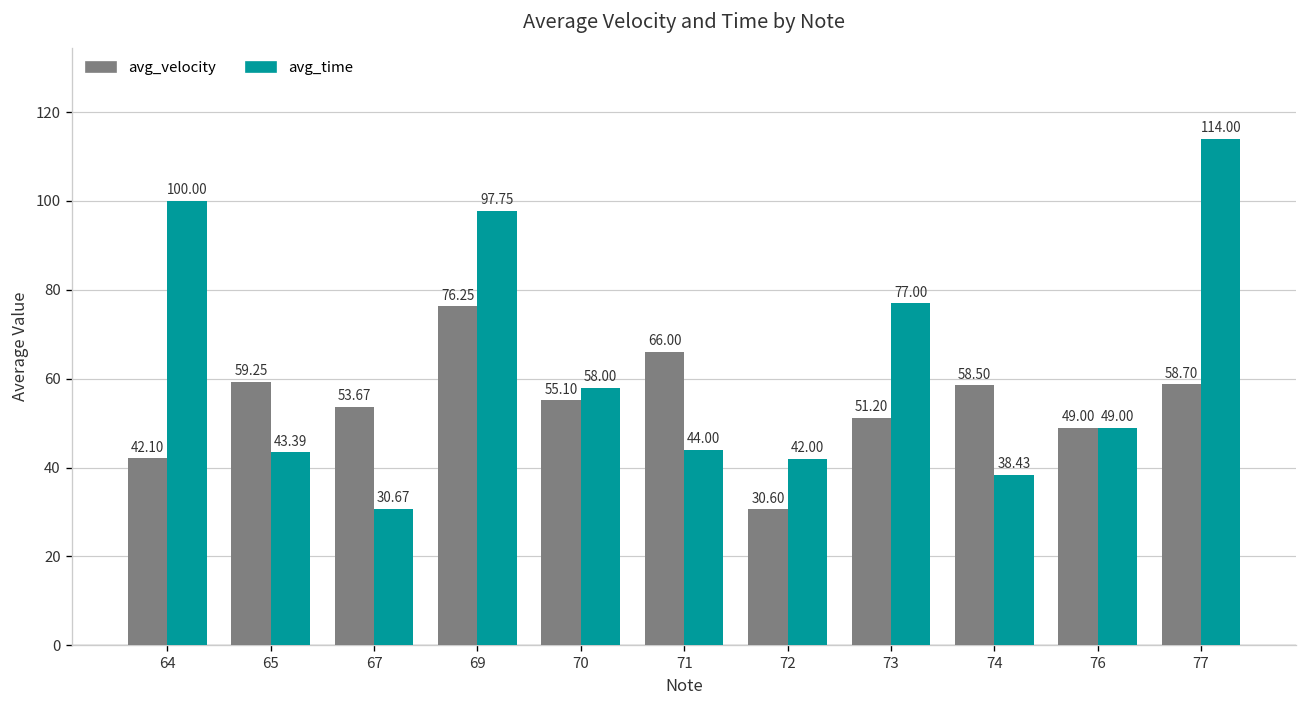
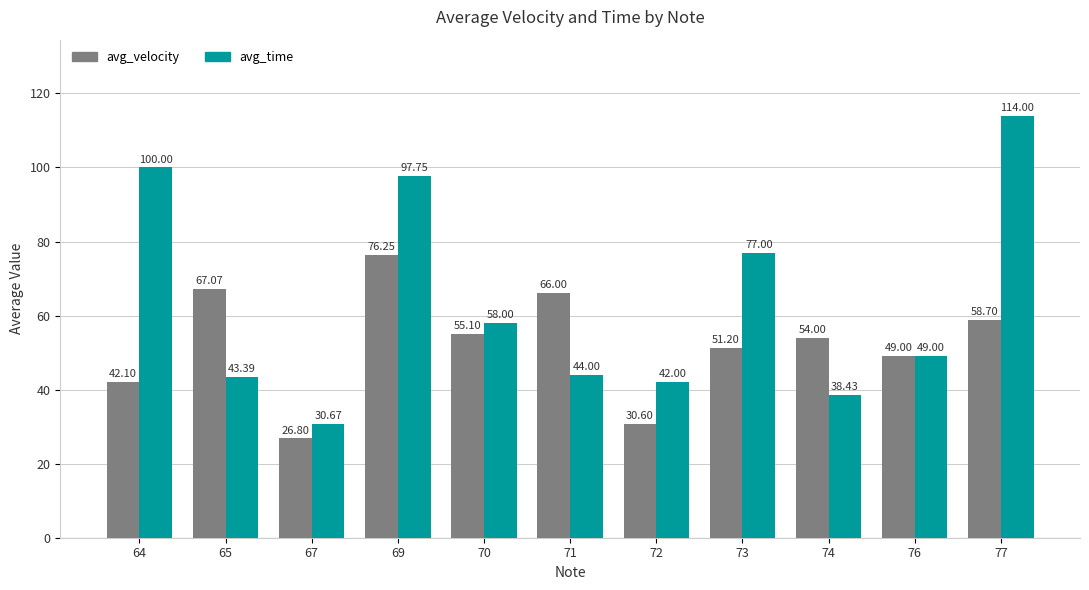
avg_velocity, 65: 59.25 -> 67.07
avg_velocity, 67: 53.67 -> 26.80
avg_velocity, 74: 58.50 -> 54.00
